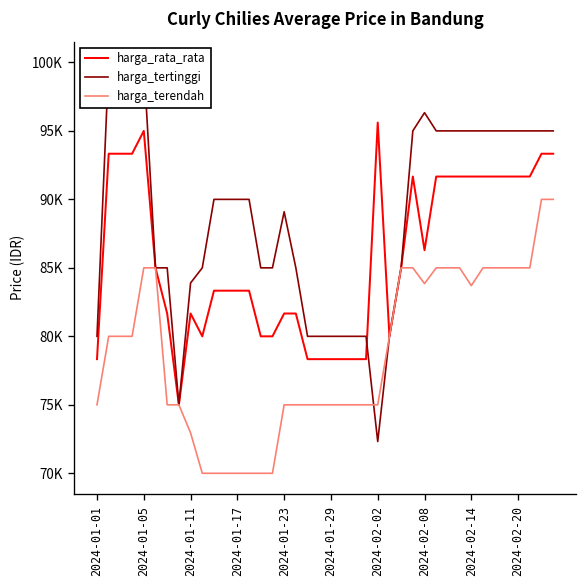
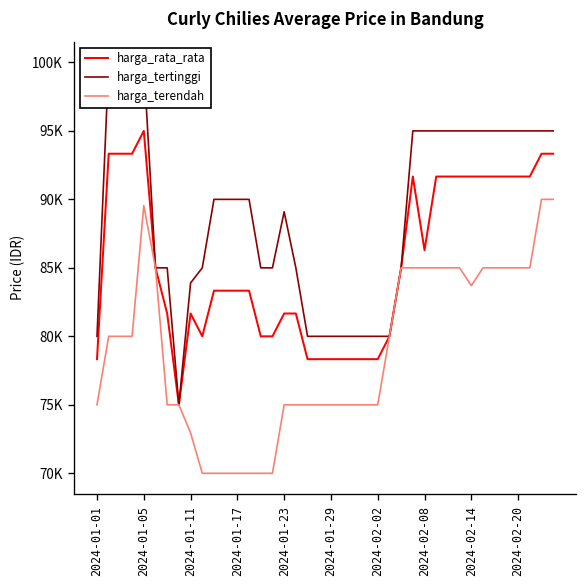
harga_terendah, 2024-01-05: 85000 -> 89500
harga_rata_rata, 2024-02-02: 95600 -> 78300
harga_tertinggi, 2024-02-02: 72300 -> 80000
harga_tertinggi, 2024-02-08: 96300 -> 95000
harga_terendah, 2024-02-08: 83800 -> 85000
